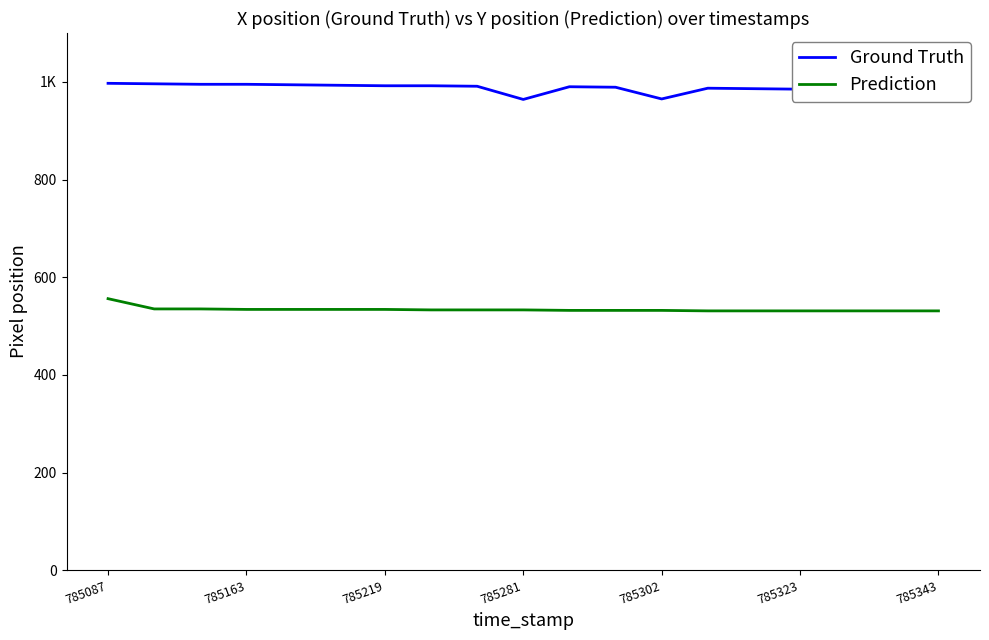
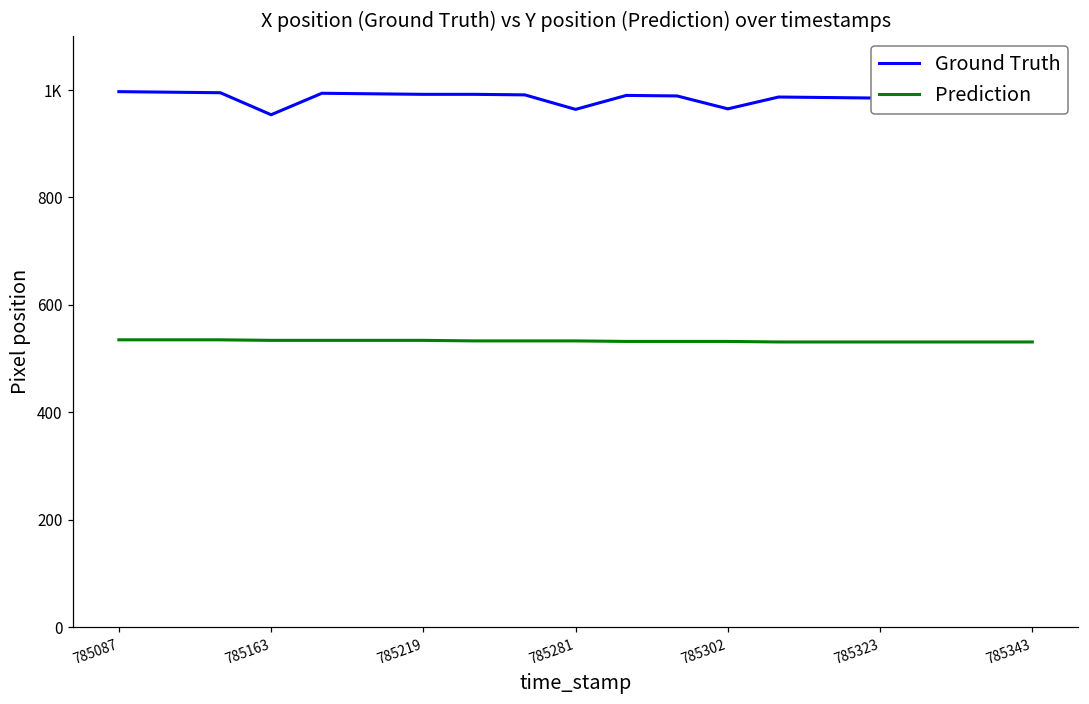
Prediction, 785087: 560 -> 540
Ground Truth, 785163: 1000 -> 950
